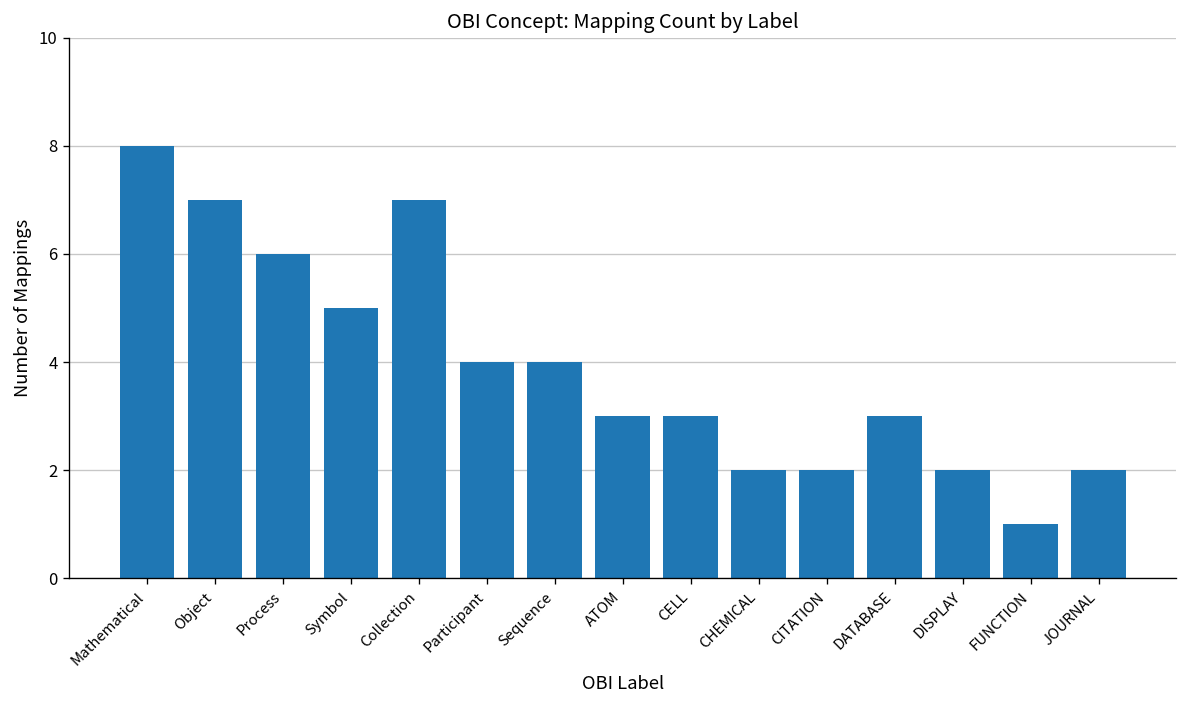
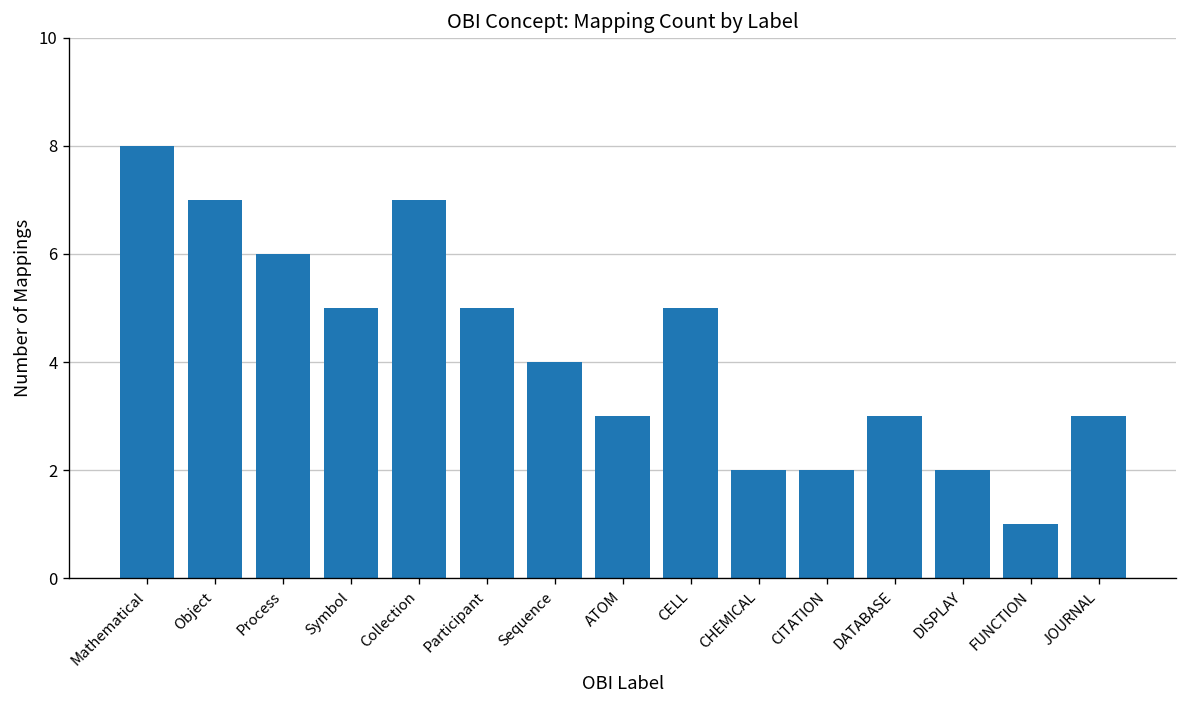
Participant: 4 -> 5
CELL: 3 -> 5
JOURNAL: 2 -> 3
